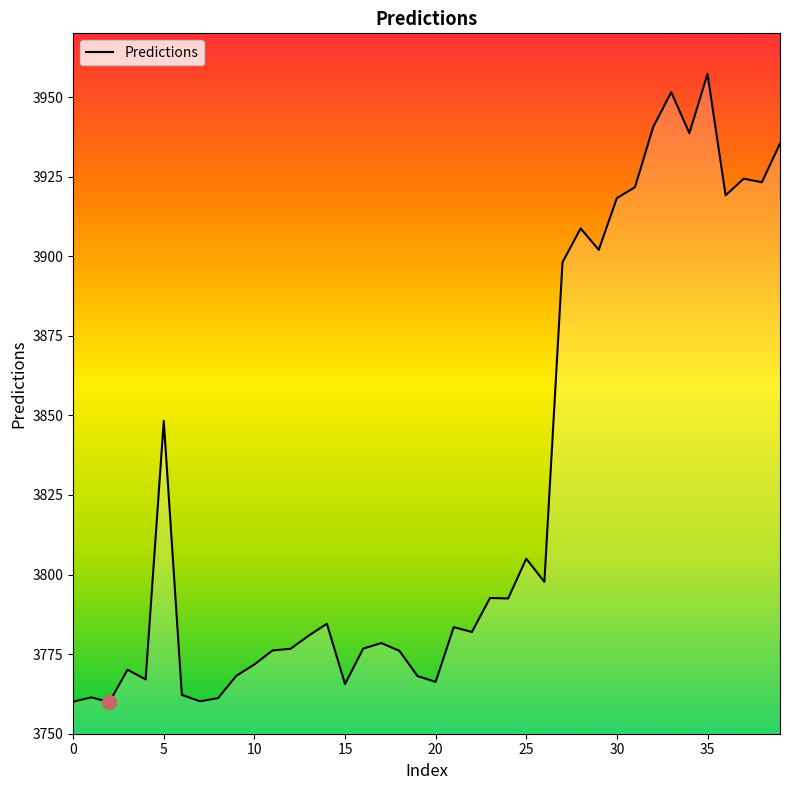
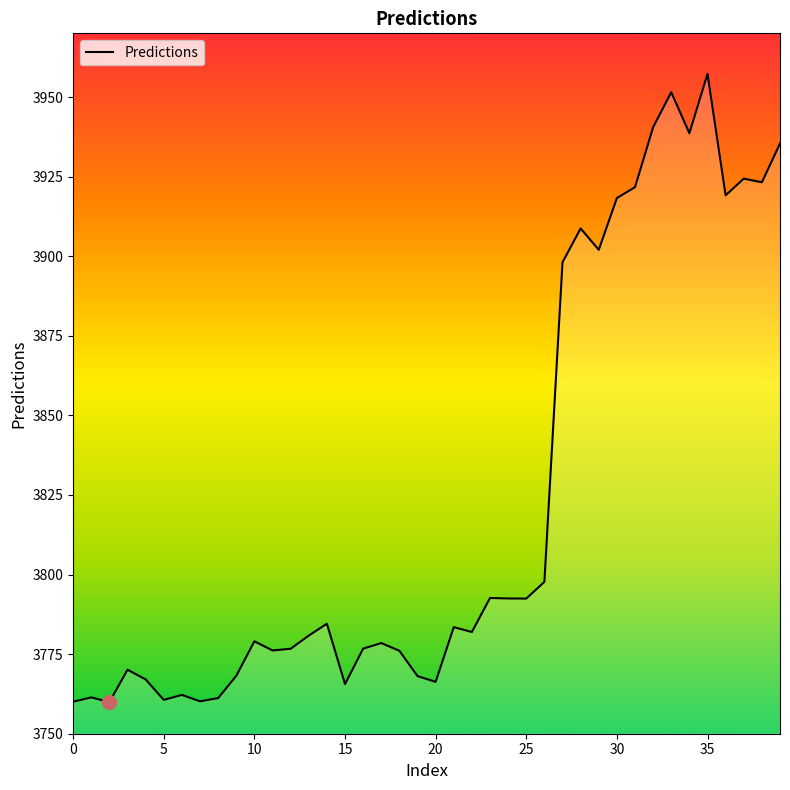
Predictions, 5: 3848 -> 3761
Predictions, 10: 3772 -> 3779
Predictions, 25: 3805 -> 3792
